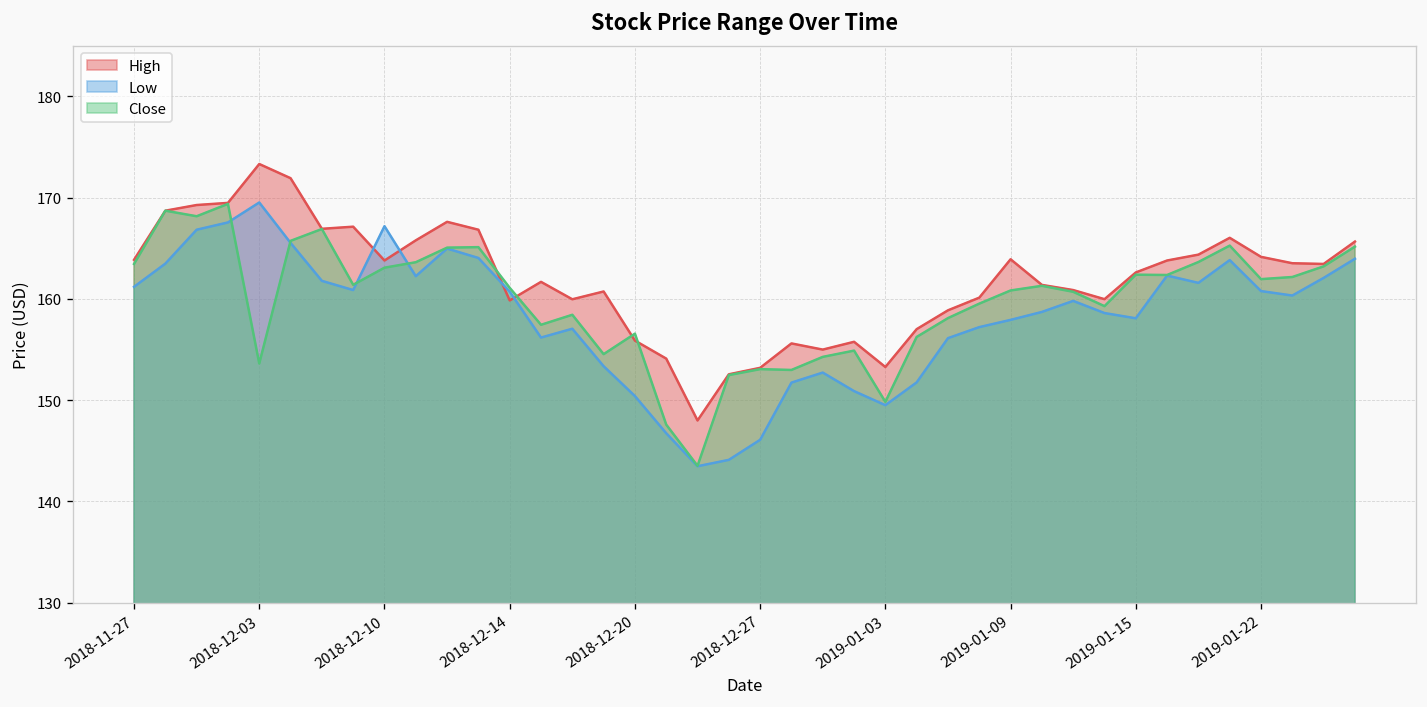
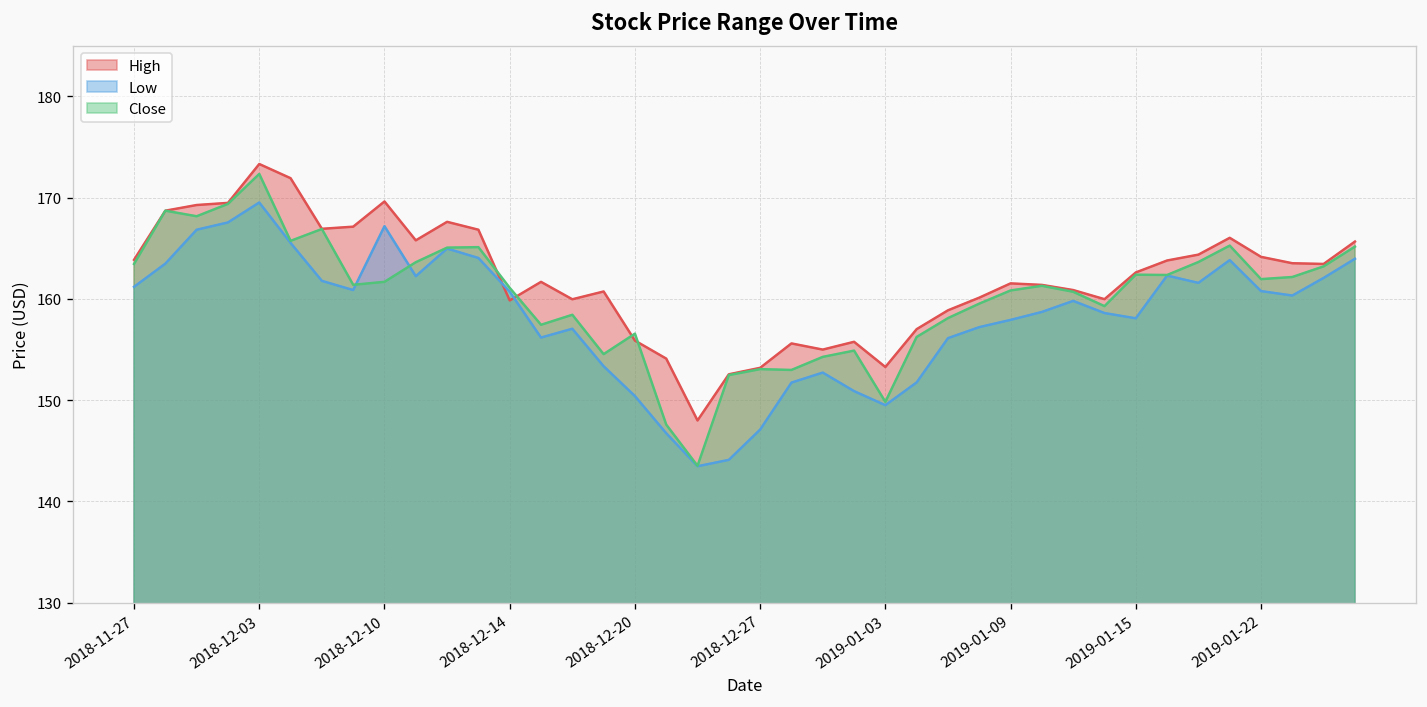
Close, 2018-12-03: 154 -> 172
High, 2018-12-10: 164 -> 170
Close, 2018-12-10: 163 -> 162
Low, 2018-12-27: 146 -> 147
High, 2019-01-09: 164 -> 162
